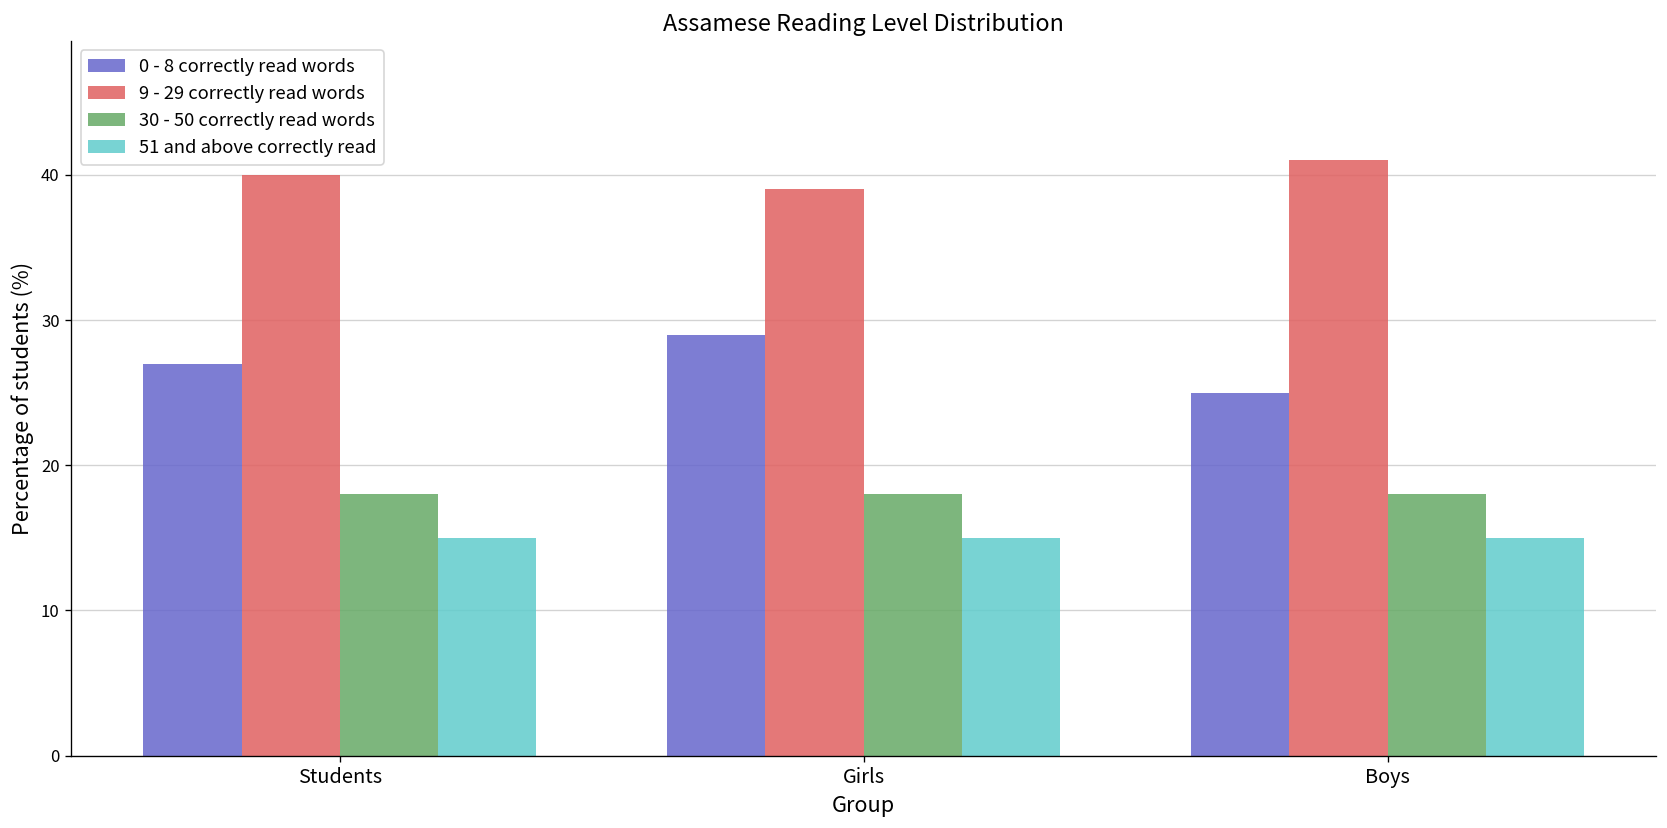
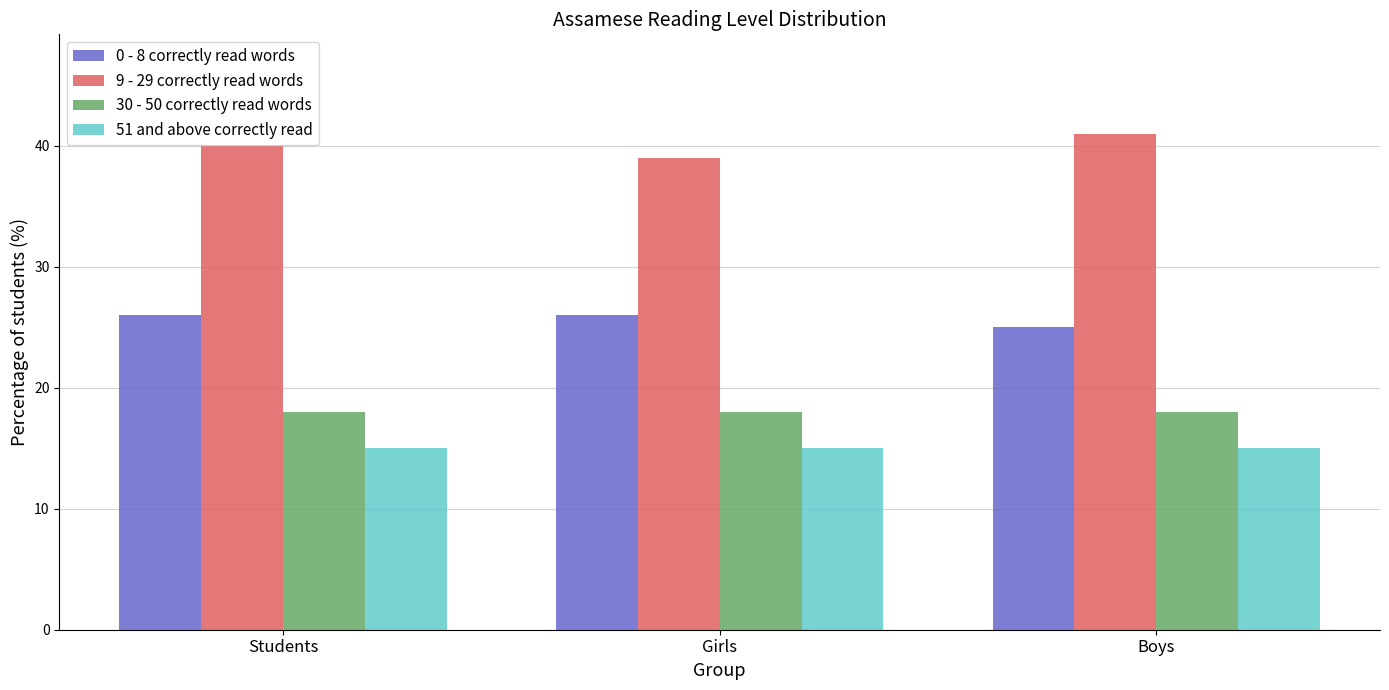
0 - 8 correctly read words, Students: 27 -> 26
0 - 8 correctly read words, Girls: 29 -> 26
